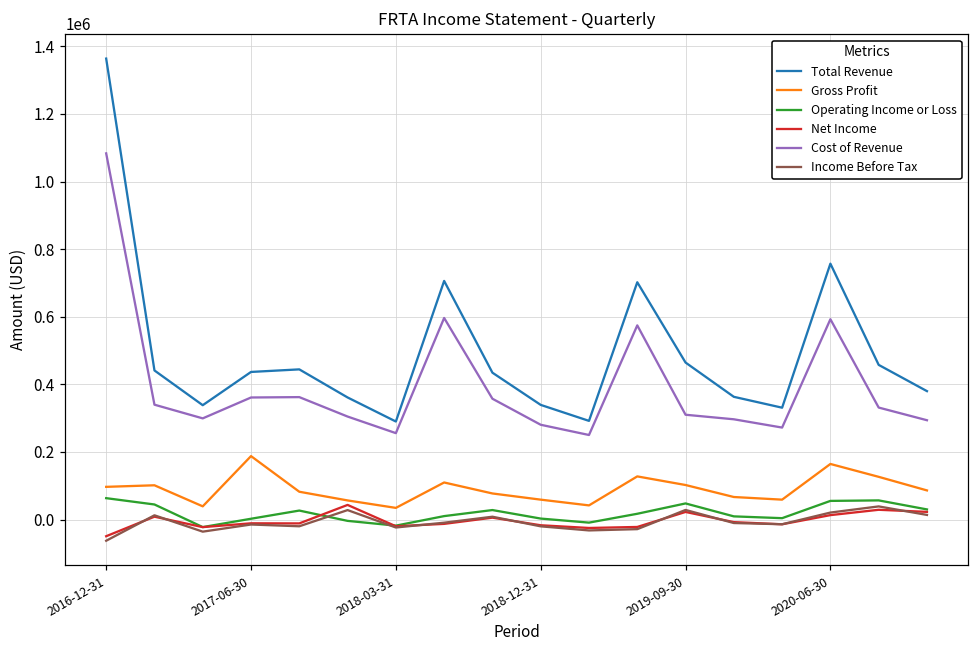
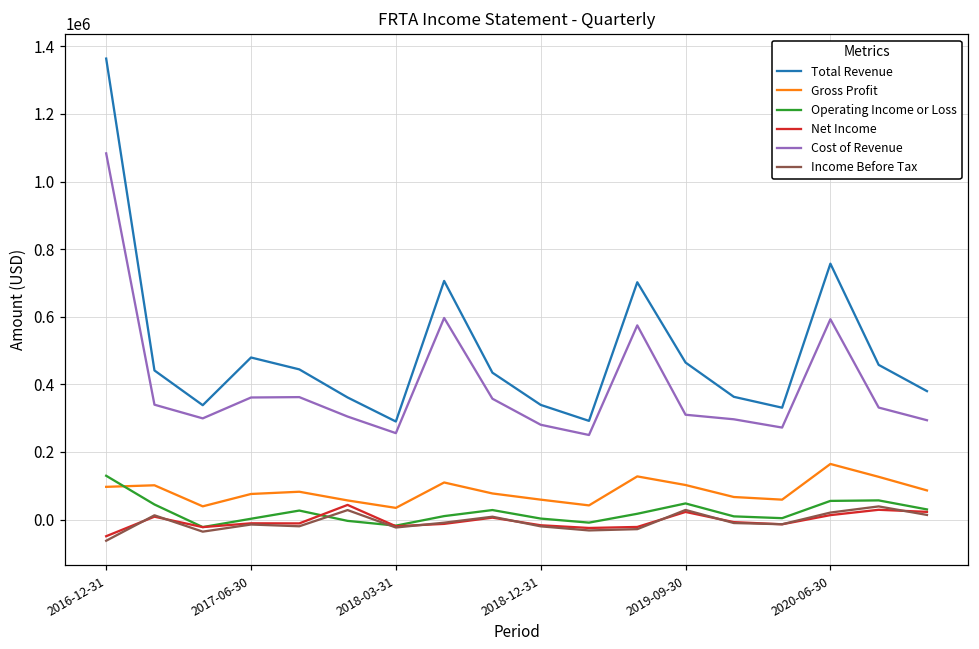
Operating Income or Loss, 2016-12-31: 60000 -> 130000
Total Revenue, 2017-06-30: 440000 -> 480000
Gross Profit, 2017-06-30: 190000 -> 80000
